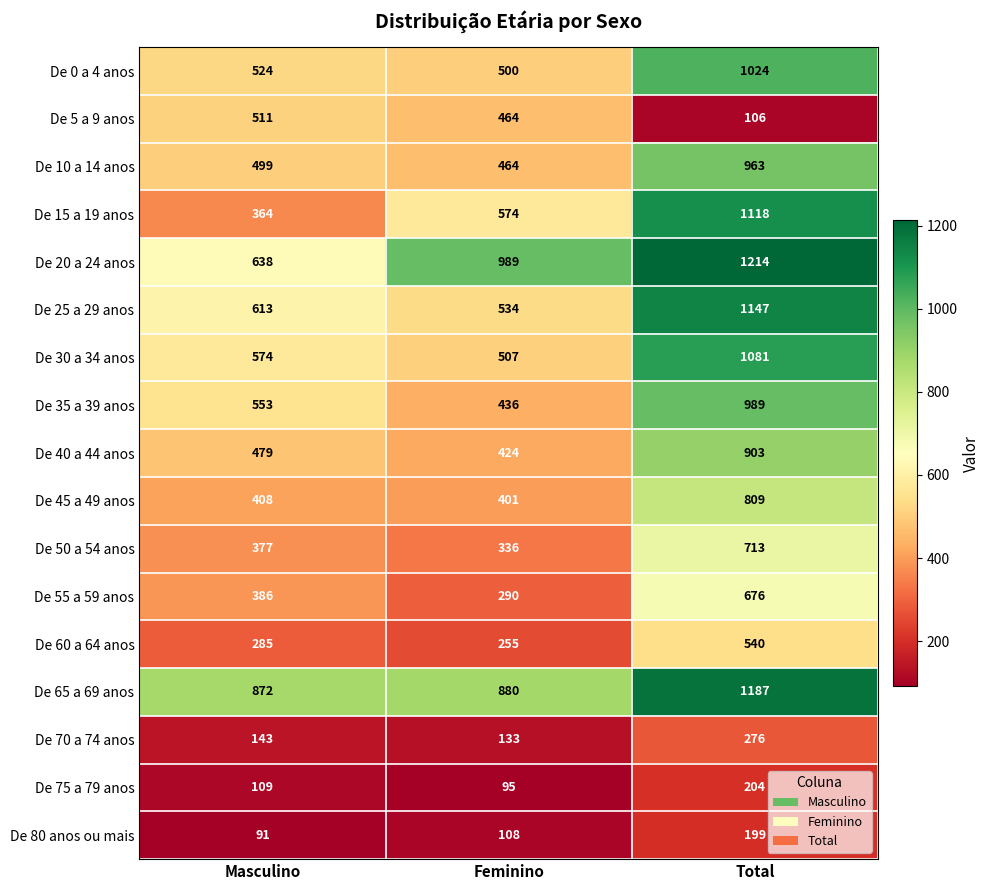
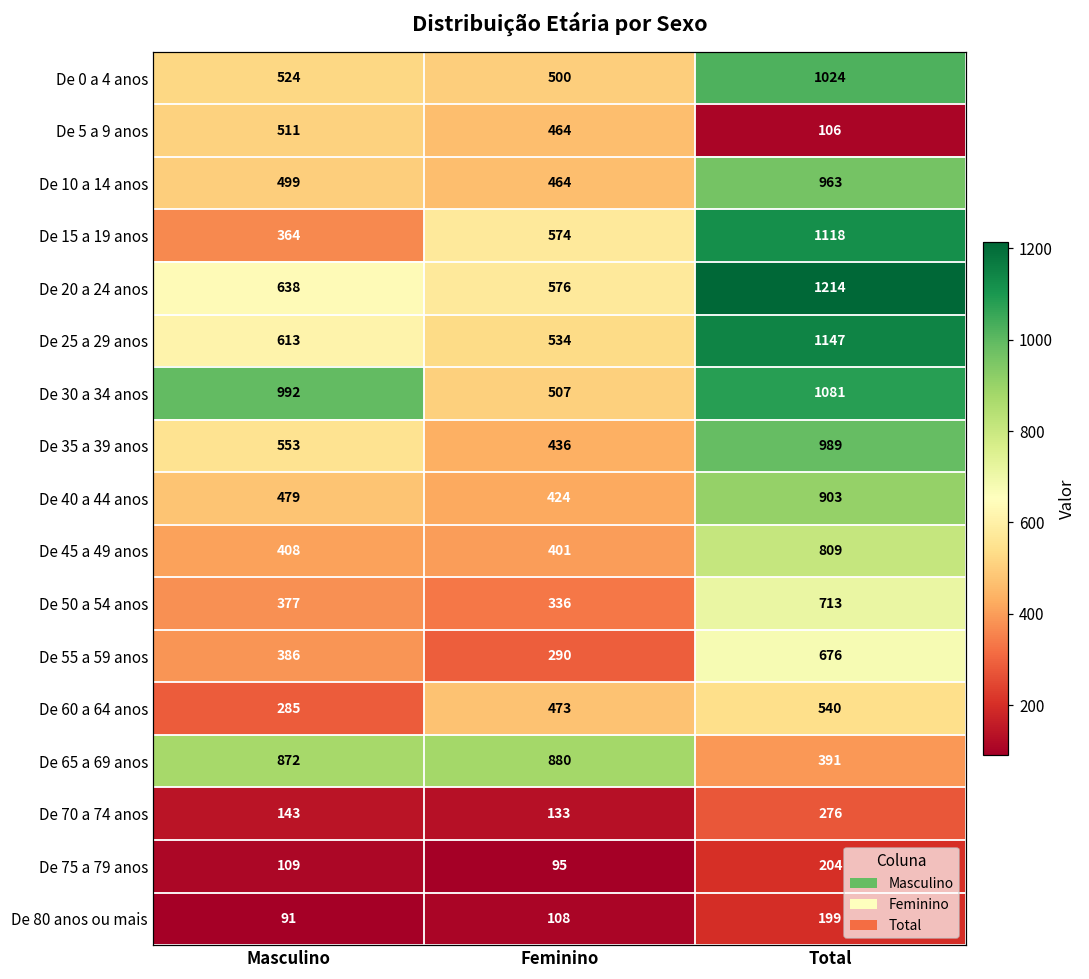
De 20 a 24 anos, Feminino: 989 -> 576
De 30 a 34 anos, Masculino: 574 -> 992
De 60 a 64 anos, Feminino: 255 -> 473
De 65 a 69 anos, Total: 1187 -> 391
